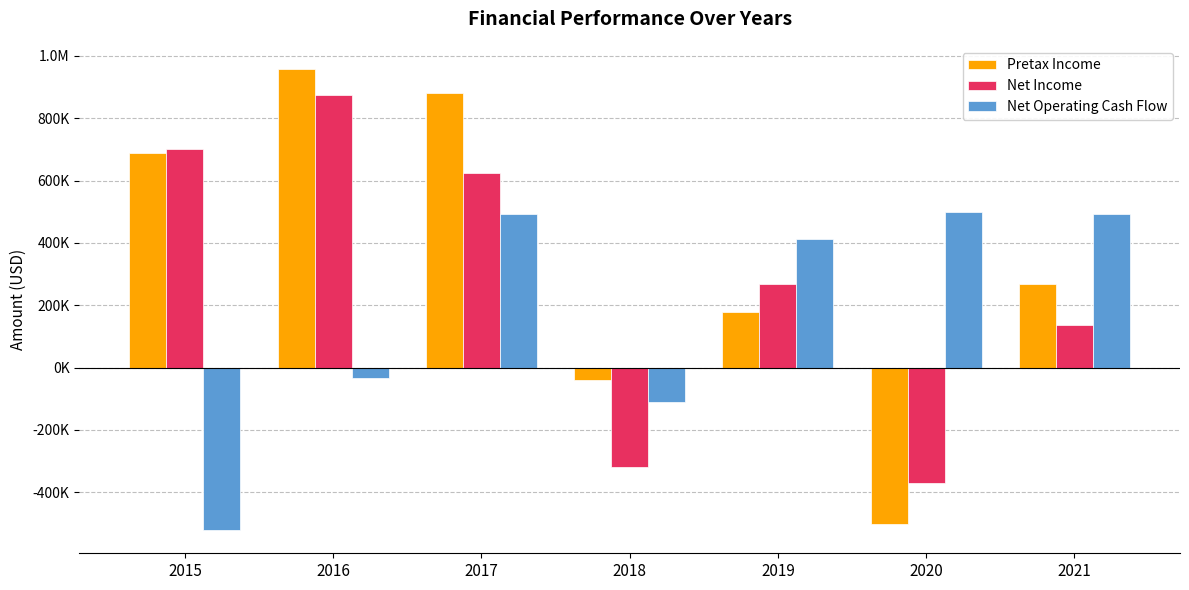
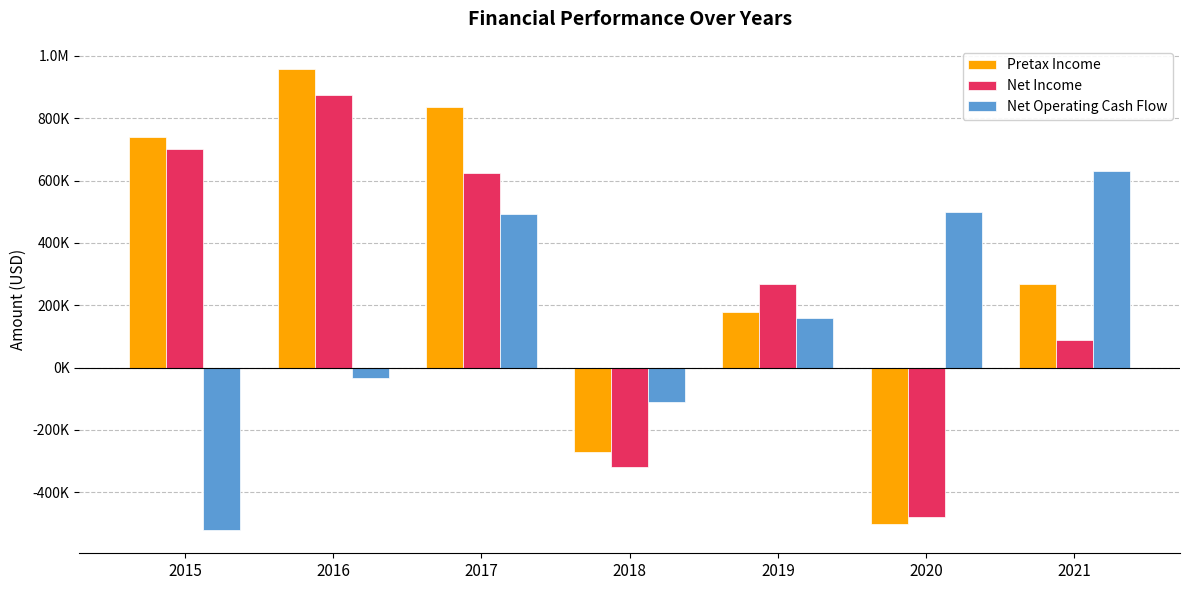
Pretax Income, 2015: 690000 -> 740000
Pretax Income, 2017: 880000 -> 840000
Pretax Income, 2018: -40000 -> -270000
Net Operating Cash Flow, 2019: 410000 -> 160000
Net Income, 2020: -370000 -> -480000
Net Income, 2021: 140000 -> 90000
Net Operating Cash Flow, 2021: 490000 -> 630000
